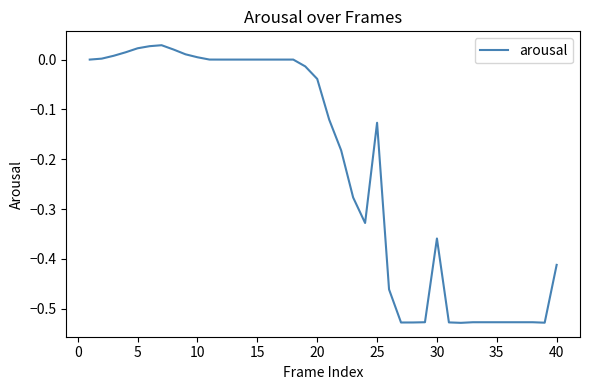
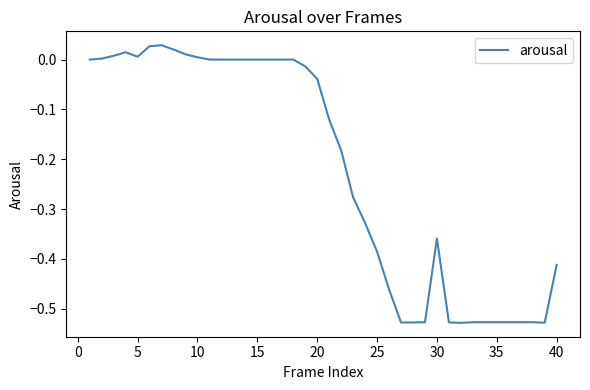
5: 0.02 -> 0.01
25: -0.13 -> -0.39
